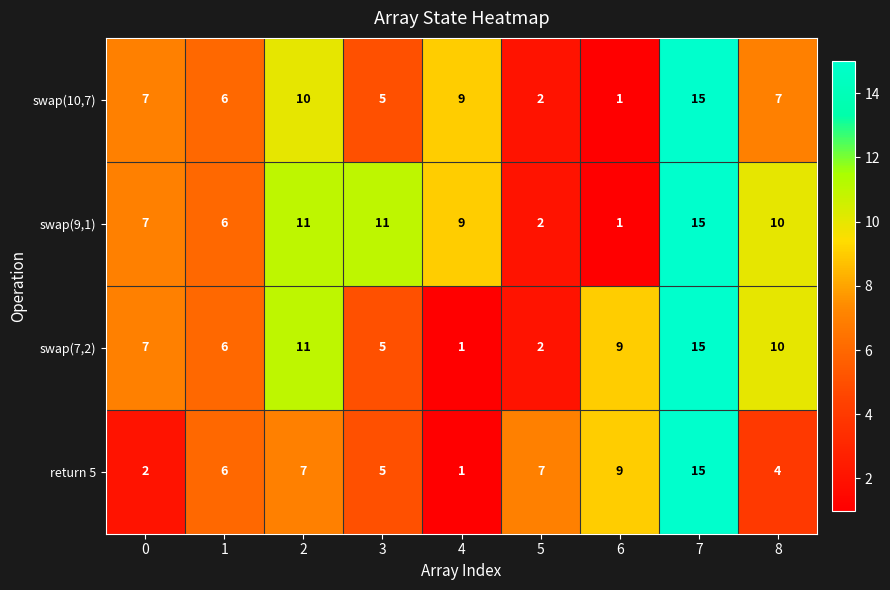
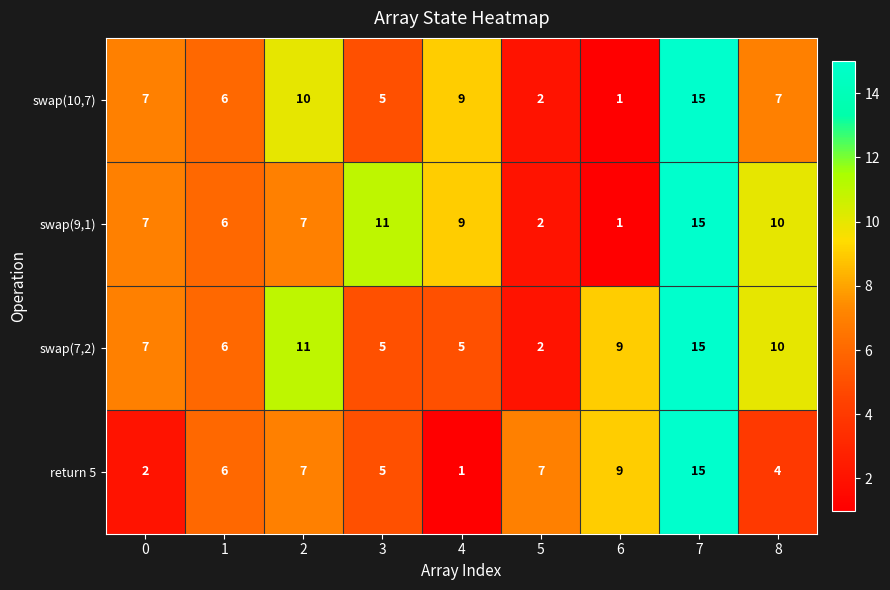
swap(9,1), 2: 11 -> 7
swap(7,2), 4: 1 -> 5
